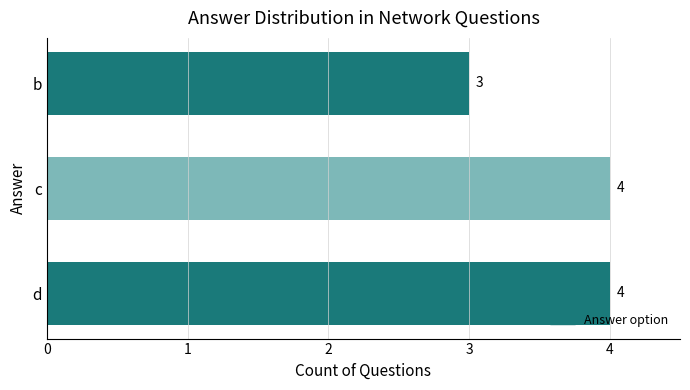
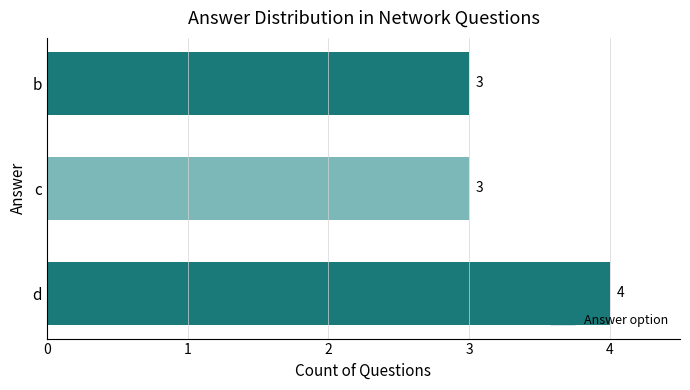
c: 4 -> 3
